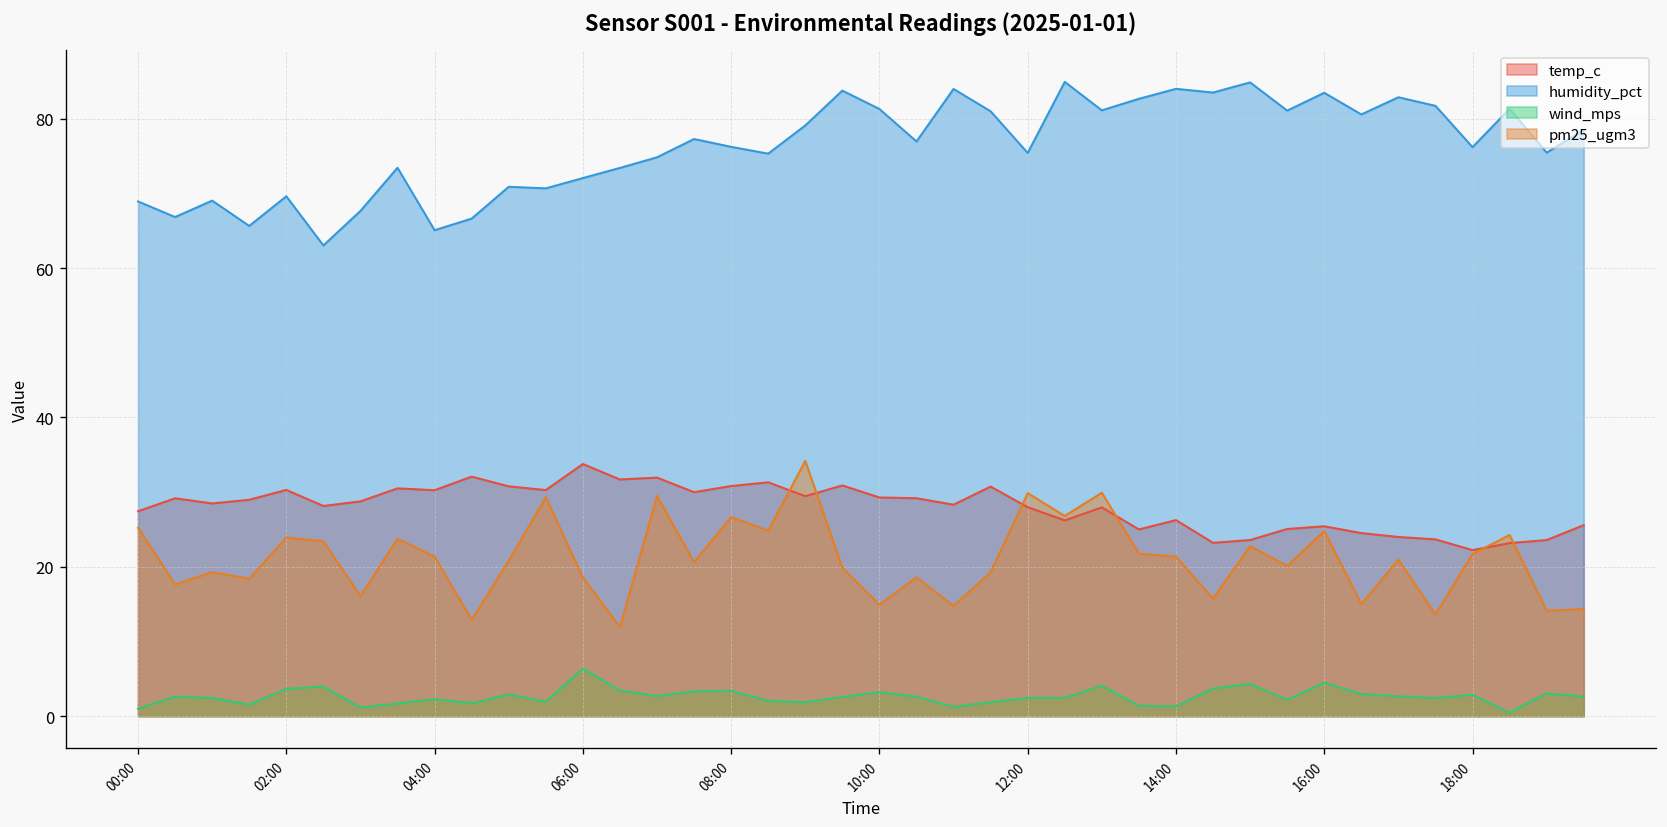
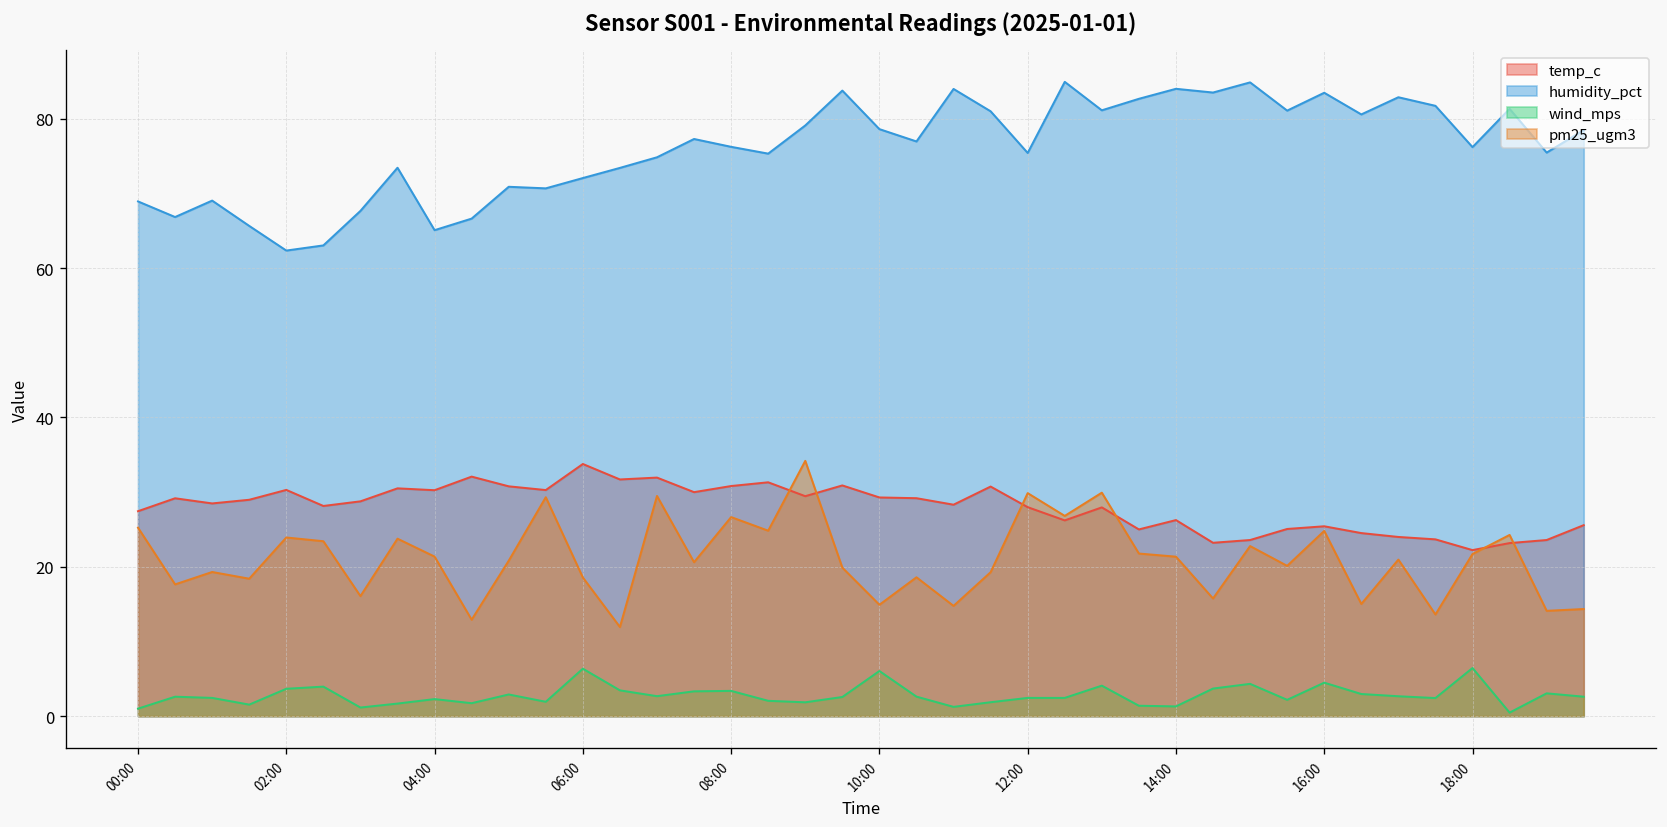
humidity_pct, 02:00: 70 -> 62
humidity_pct, 10:00: 81 -> 79
wind_mps, 10:00: 3 -> 6
wind_mps, 18:00: 3 -> 6
